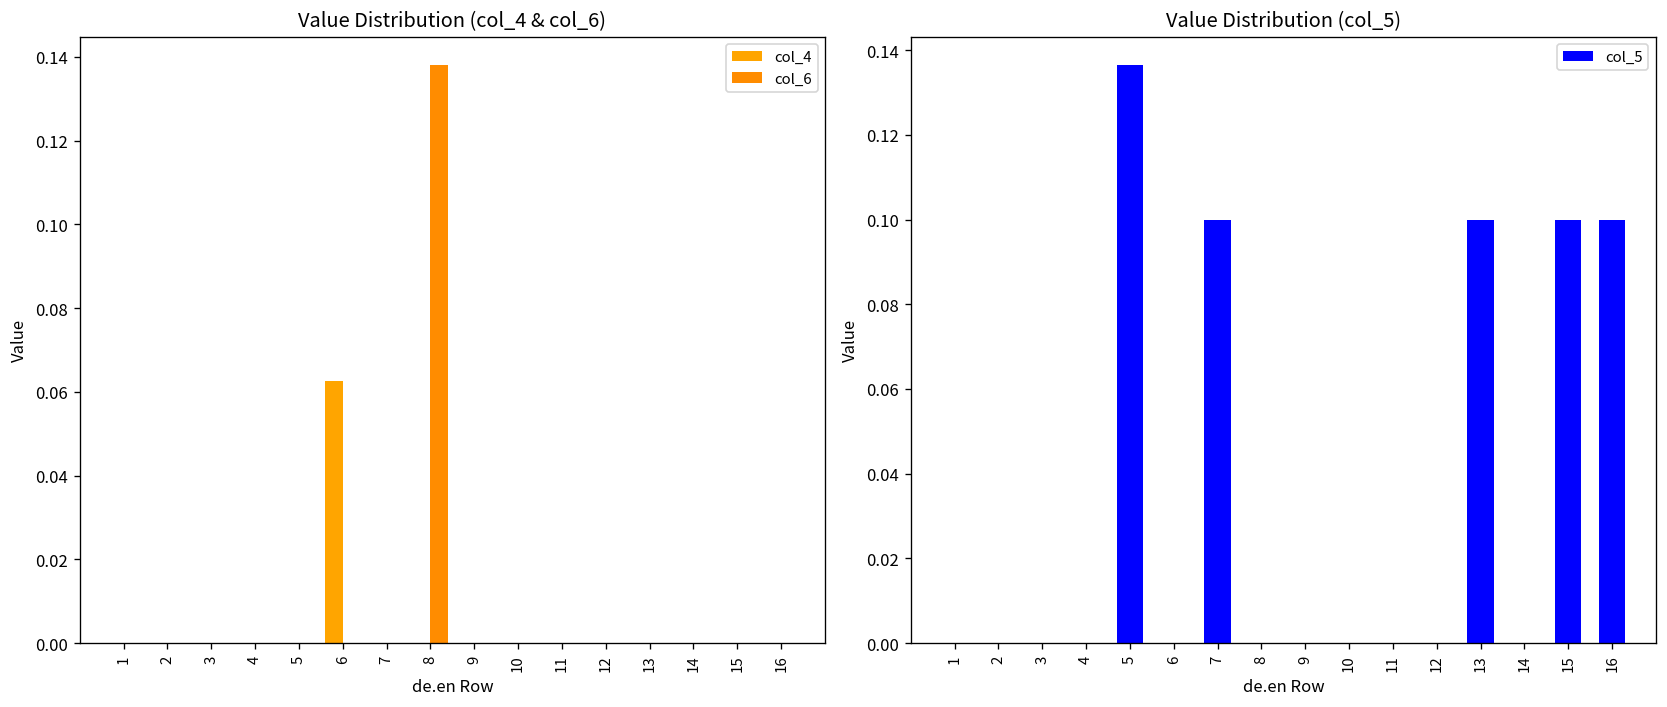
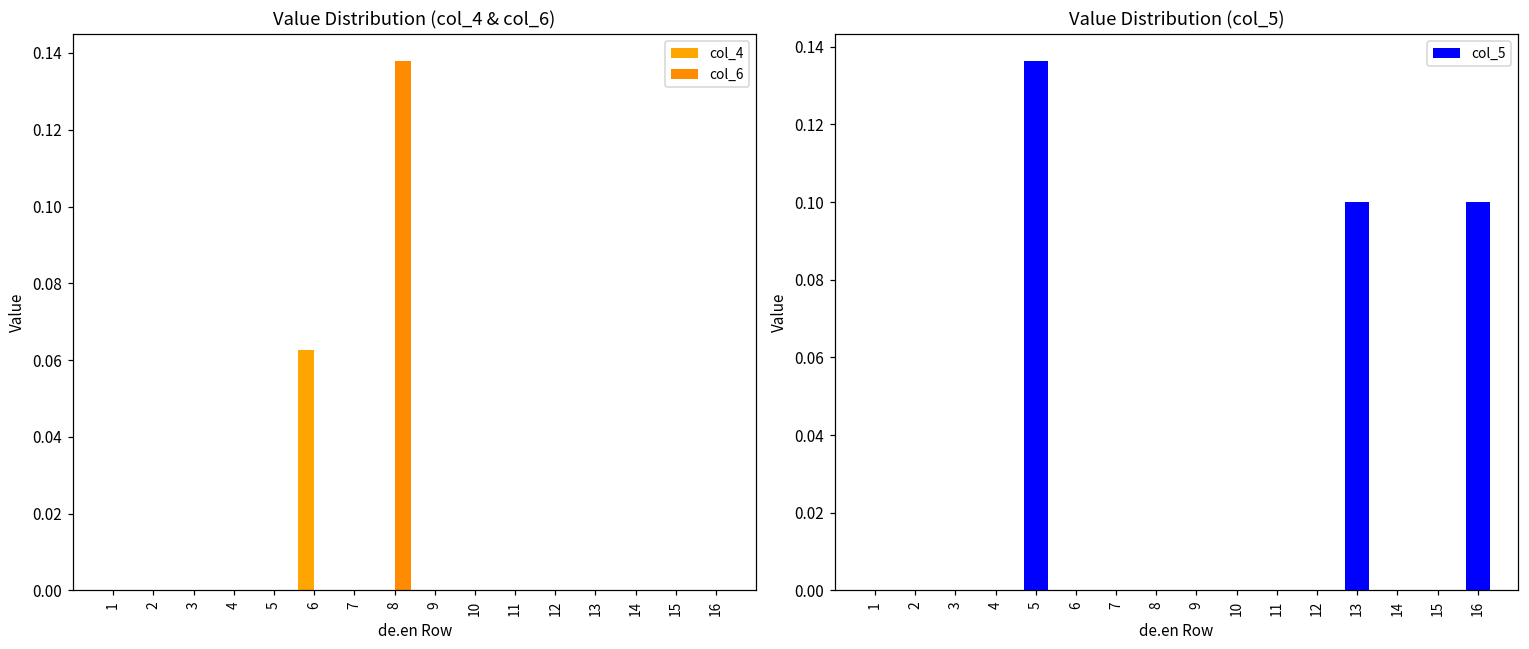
Value Distribution (col_5), 7: 0.1 -> 0.0
Value Distribution (col_5), 15: 0.1 -> 0.0
